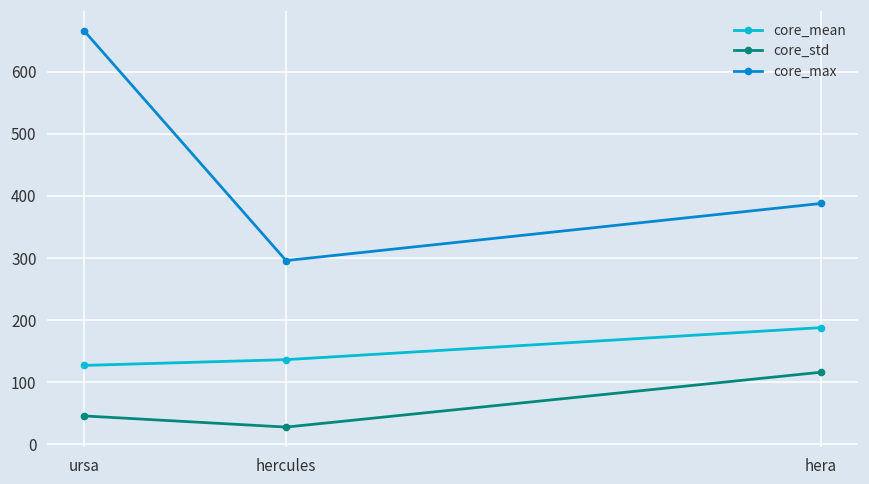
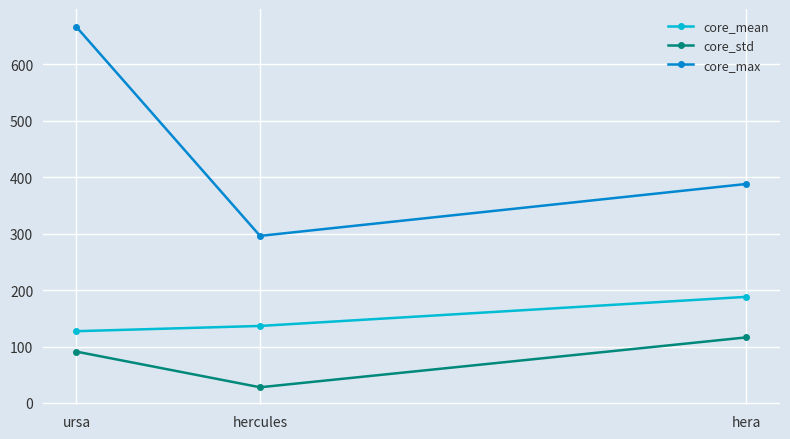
core_std, ursa: 50 -> 90
